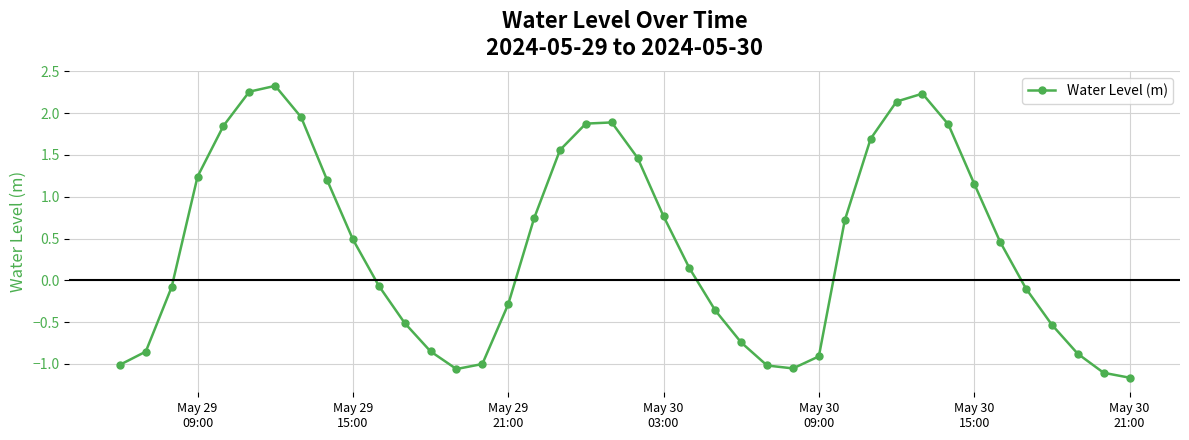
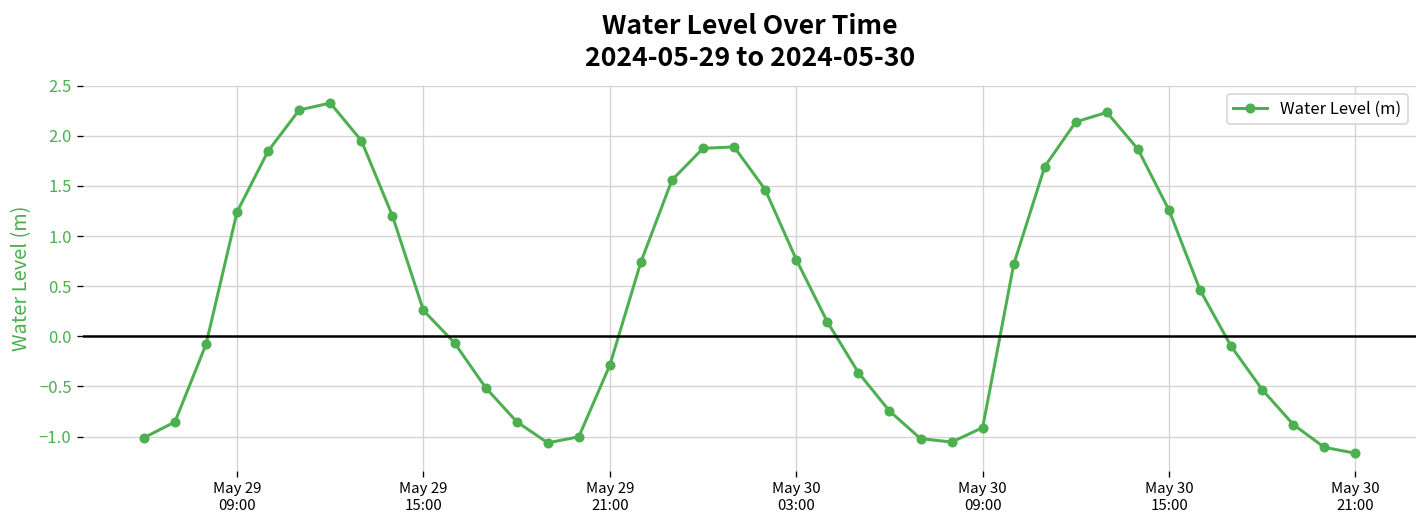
May 29 15:00: 0.5 -> 0.3
May 30 15:00: 1.2 -> 1.3
